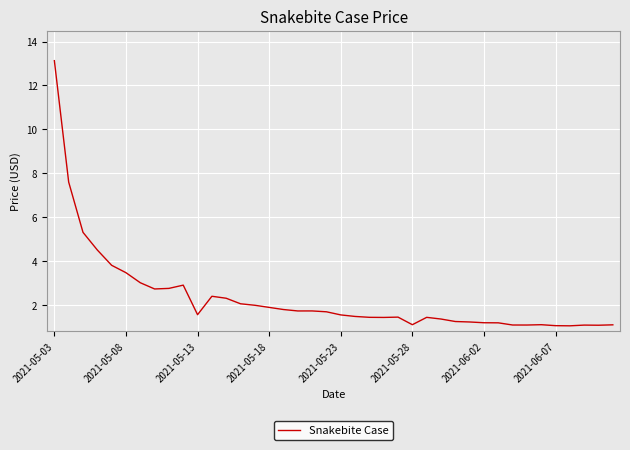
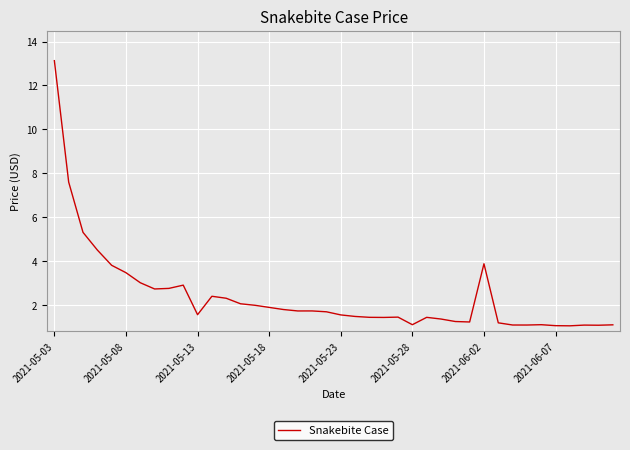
2021-06-02: 1.2 -> 3.9
